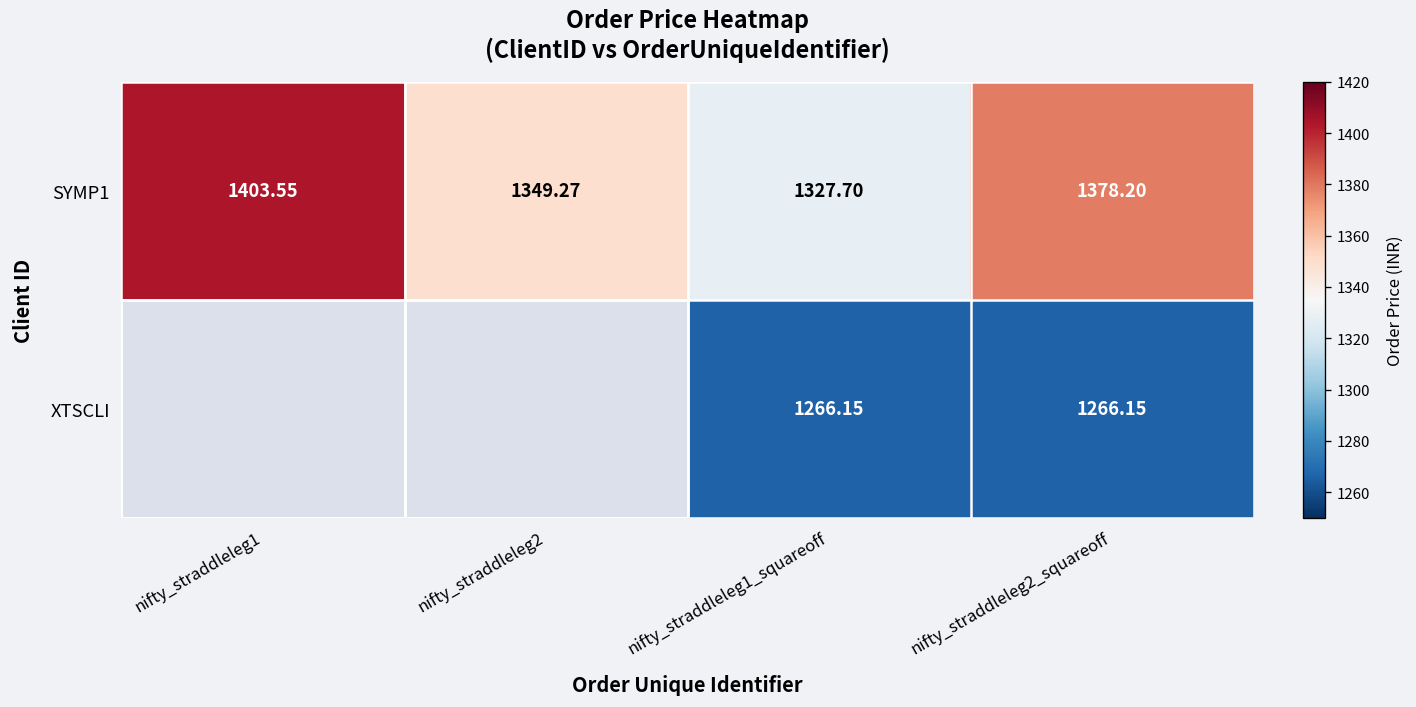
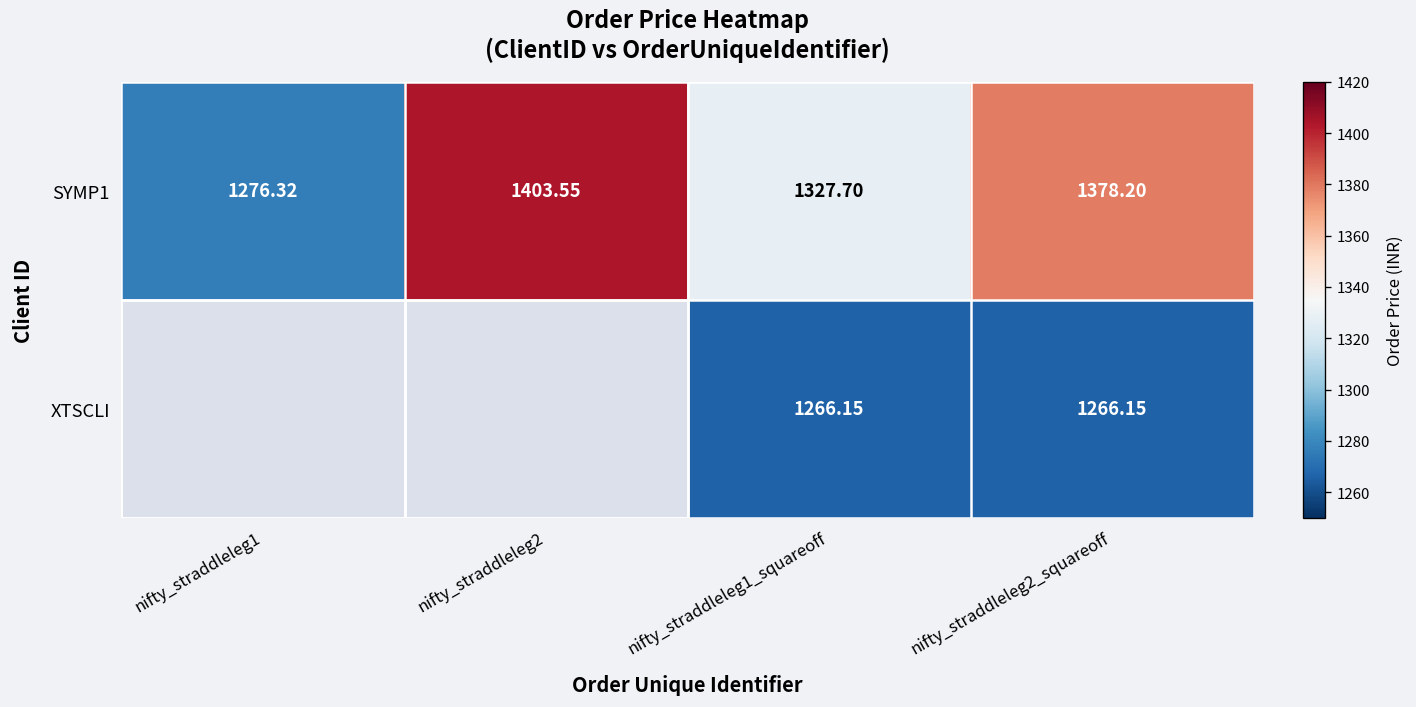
SYMP1, nifty_straddleleg1: 1403.55 -> 1276.32
SYMP1, nifty_straddleleg2: 1349.27 -> 1403.55
